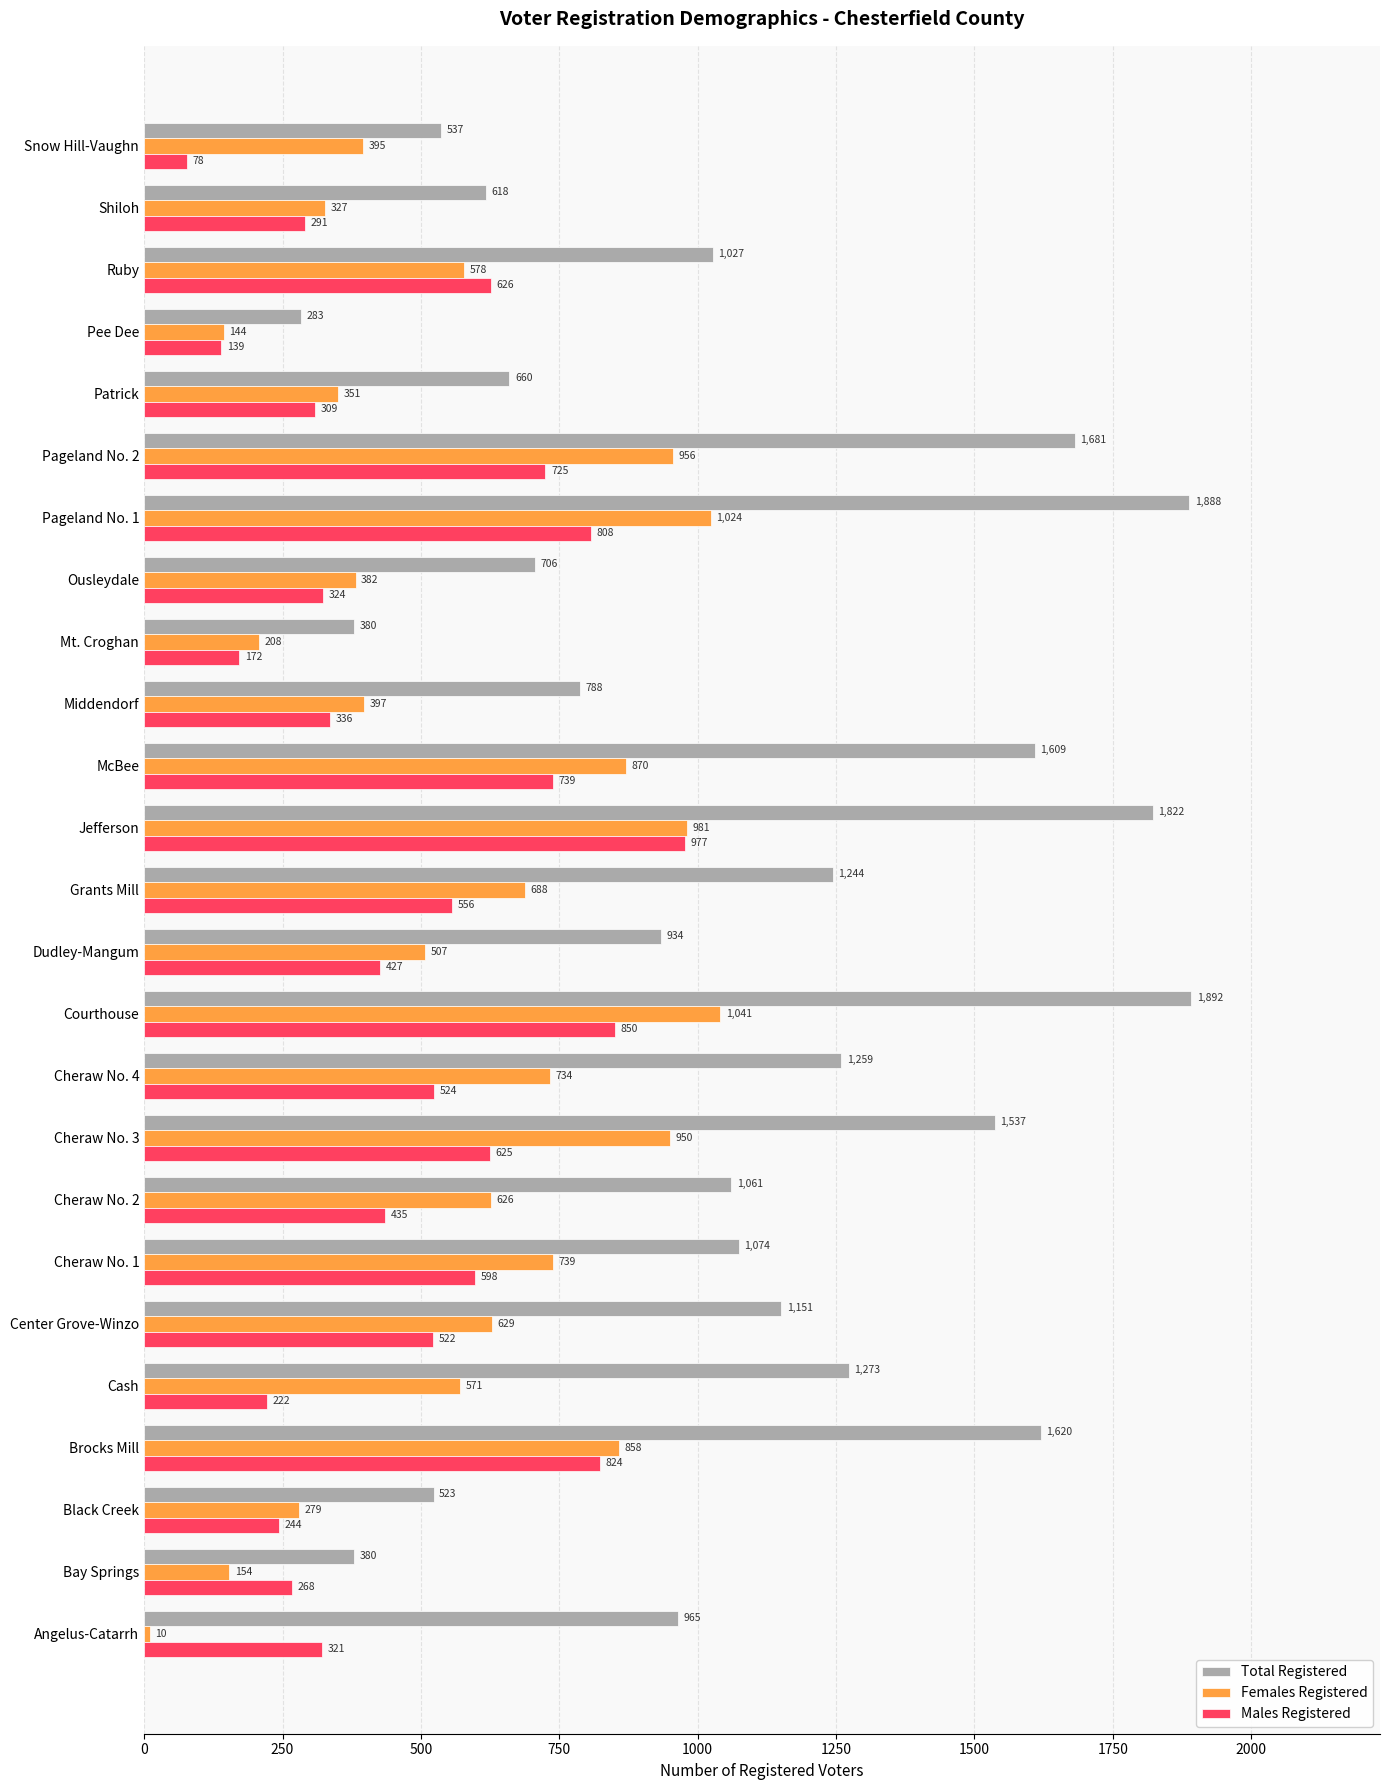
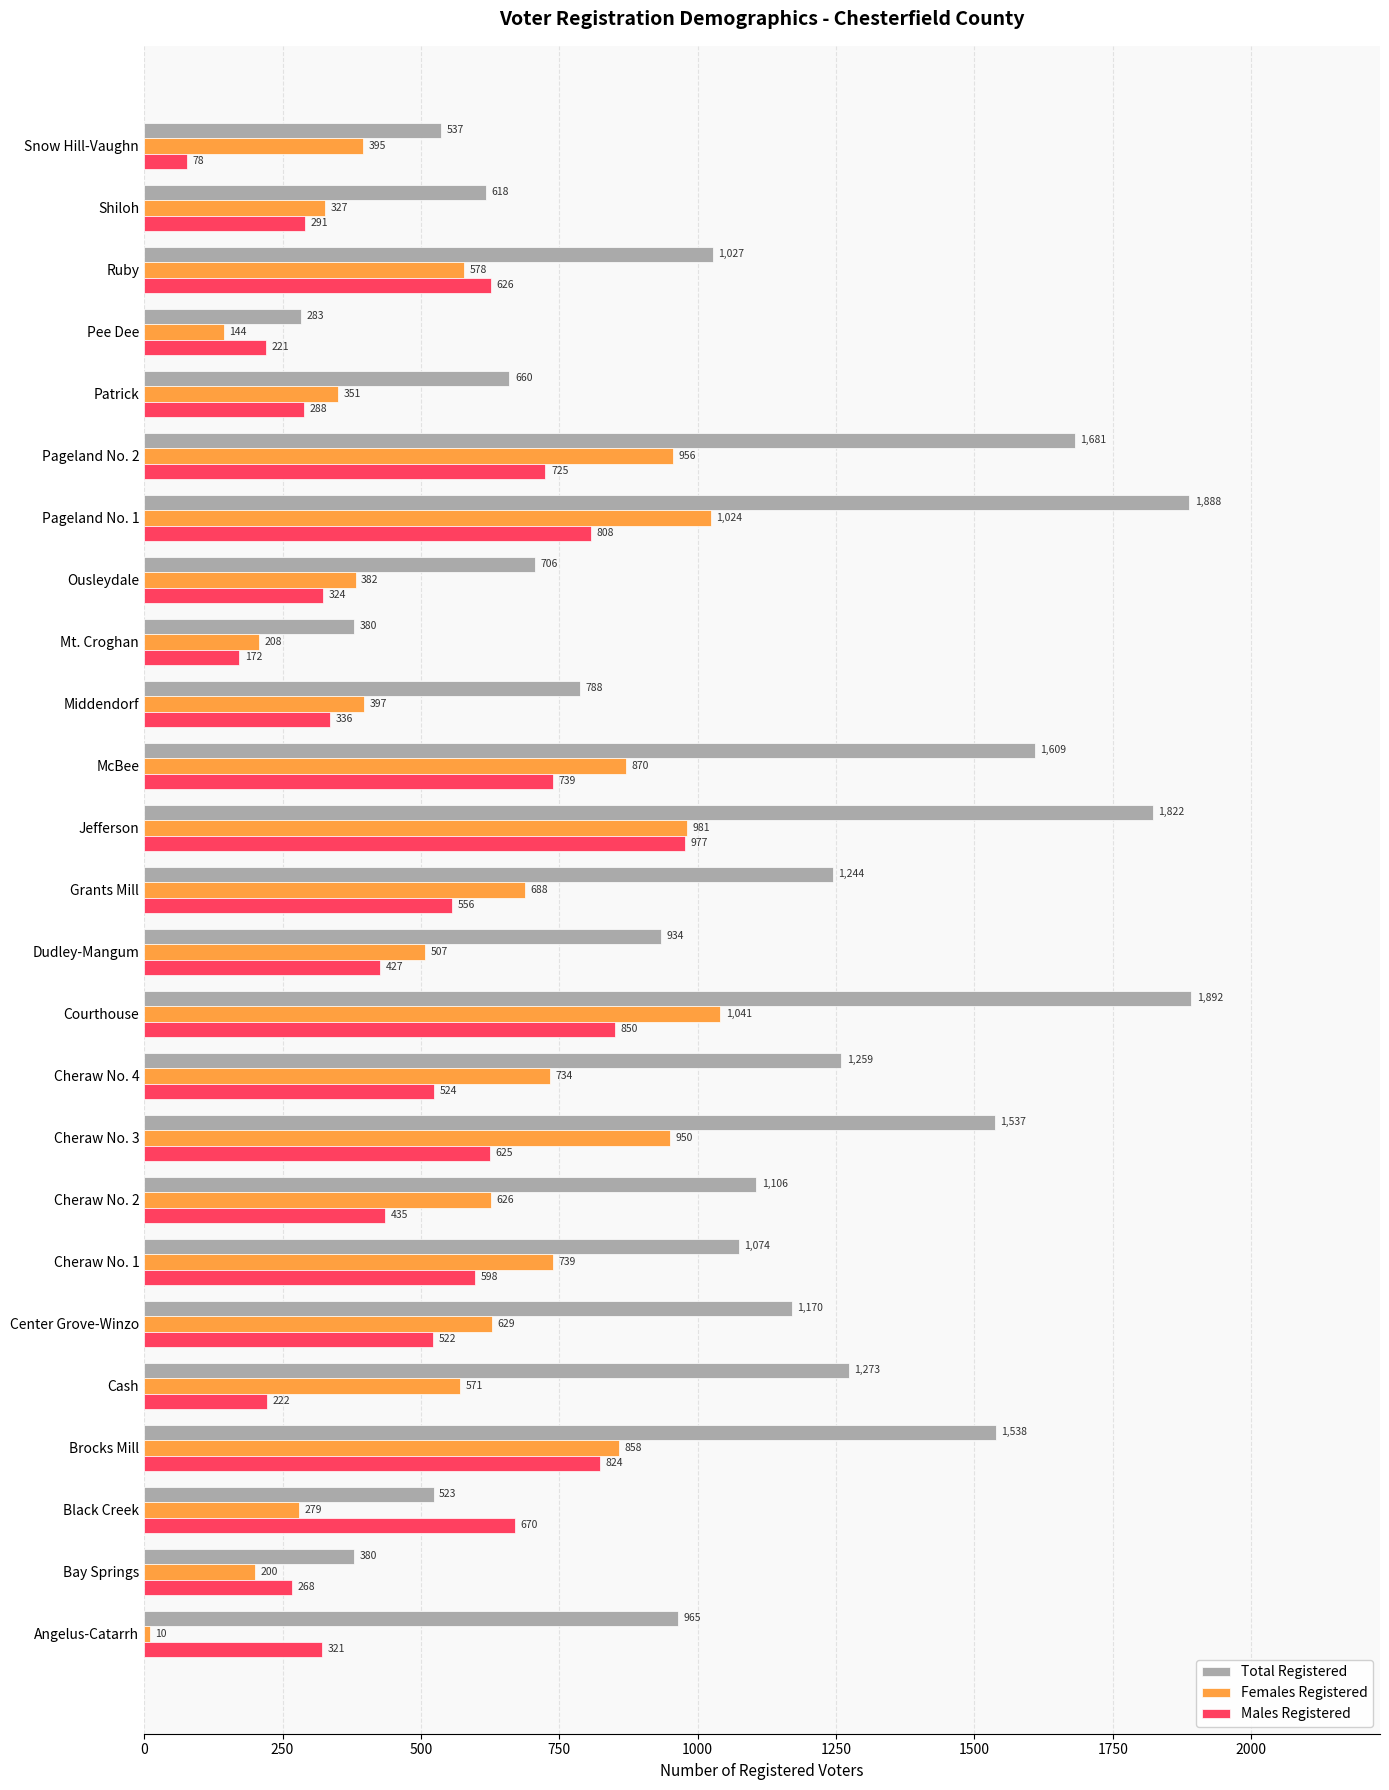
Males Registered, Pee Dee: 139 -> 221
Males Registered, Patrick: 309 -> 288
Total Registered, Cheraw No. 2: 1,061 -> 1,106
Total Registered, Center Grove-Winzo: 1,151 -> 1,170
Total Registered, Brocks Mill: 1,620 -> 1,538
Males Registered, Black Creek: 244 -> 670
Females Registered, Bay Springs: 154 -> 200
